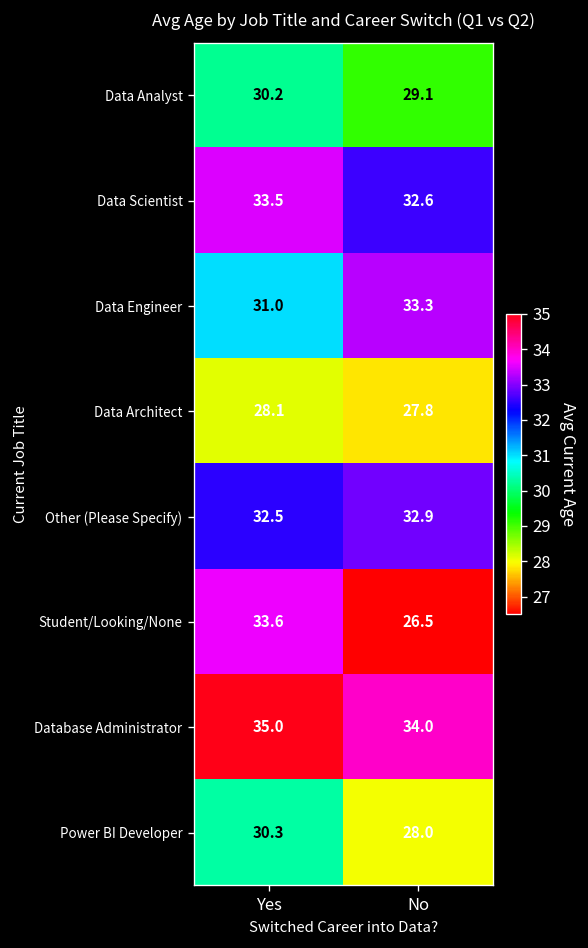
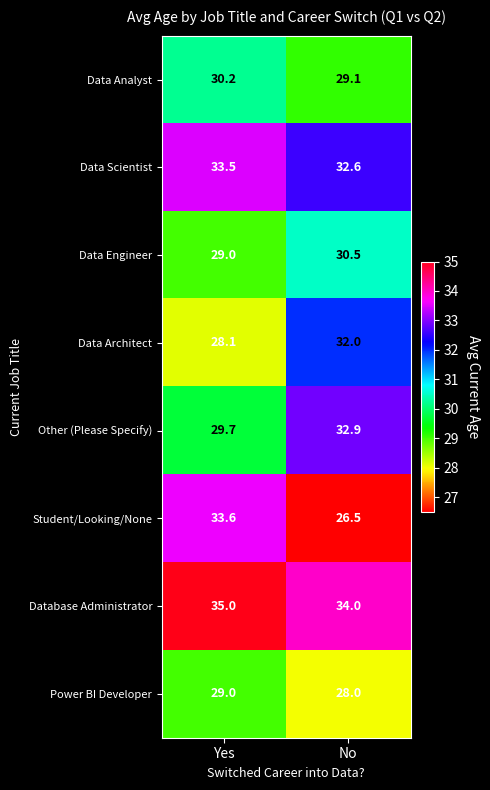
Data Engineer, Yes: 31.0 -> 29.0
Data Engineer, No: 33.3 -> 30.5
Data Architect, No: 27.8 -> 32.0
Other (Please Specify), Yes: 32.5 -> 29.7
Power BI Developer, Yes: 30.3 -> 29.0
